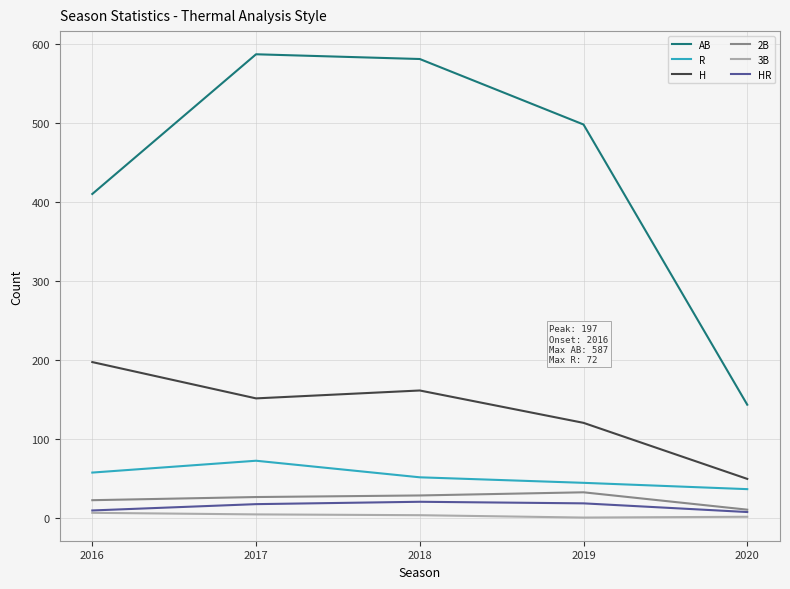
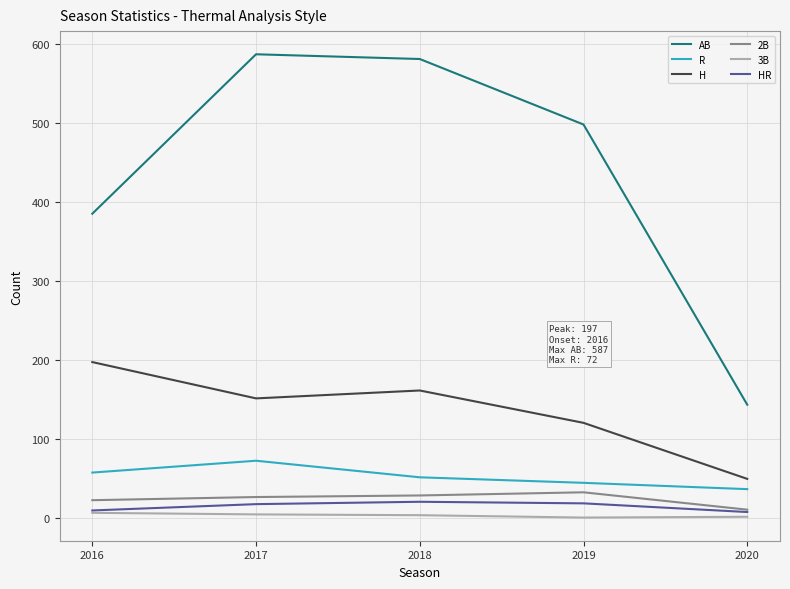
AB, 2016: 410 -> 390
